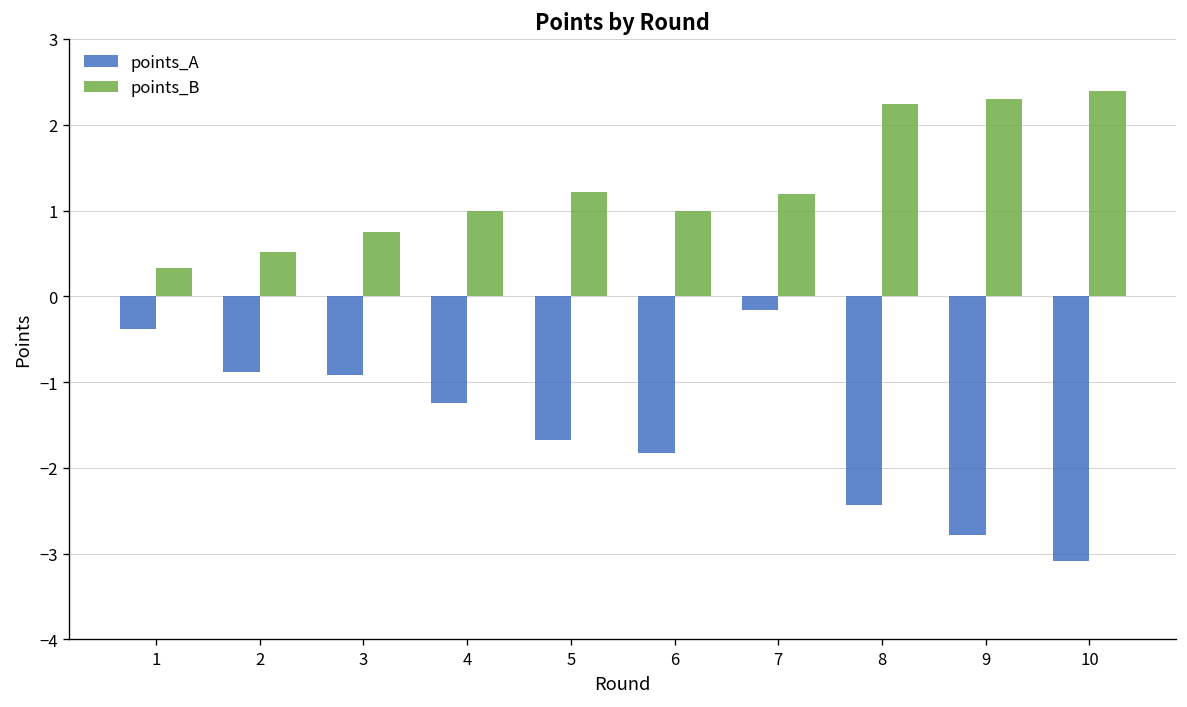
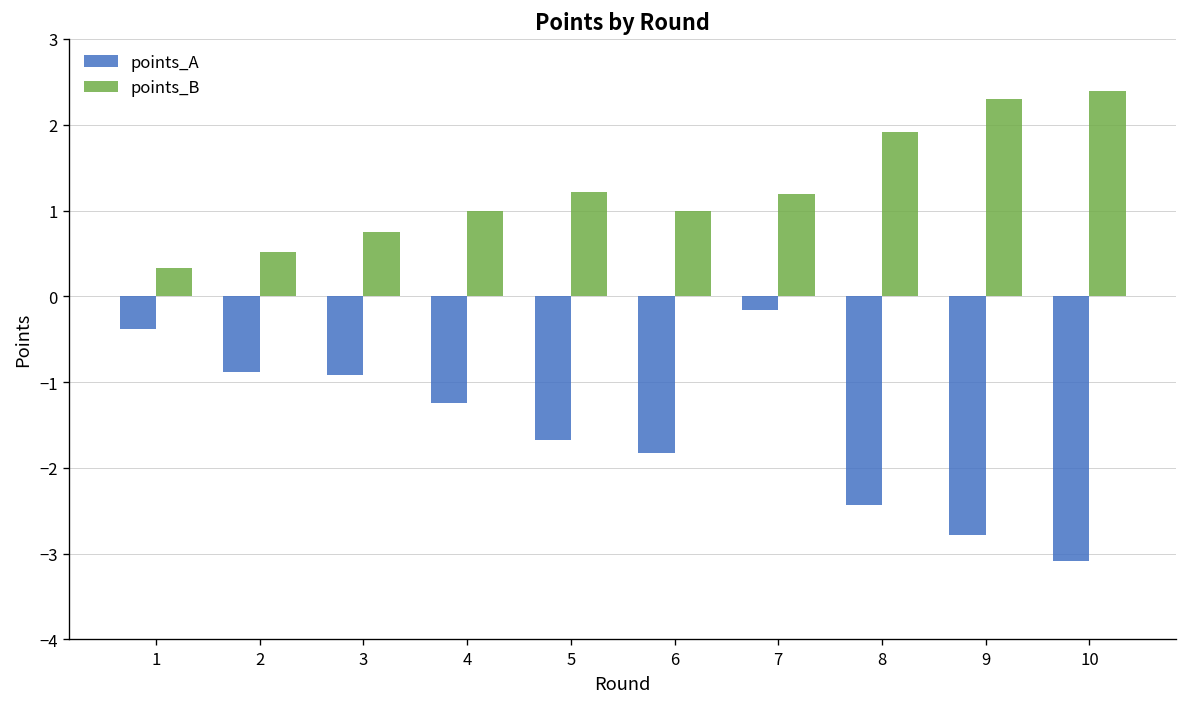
points_B, 8: 2.2 -> 1.9
